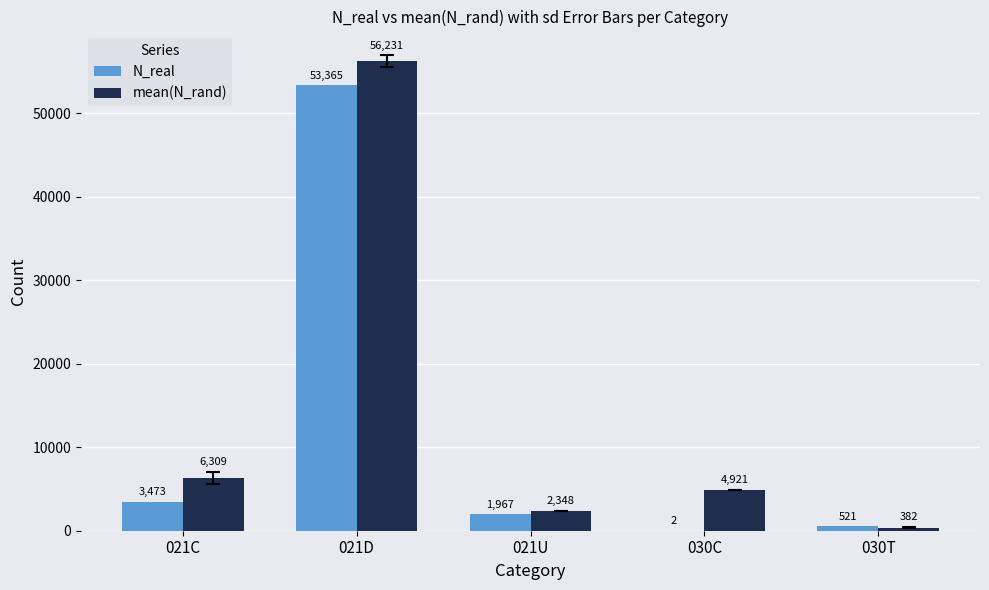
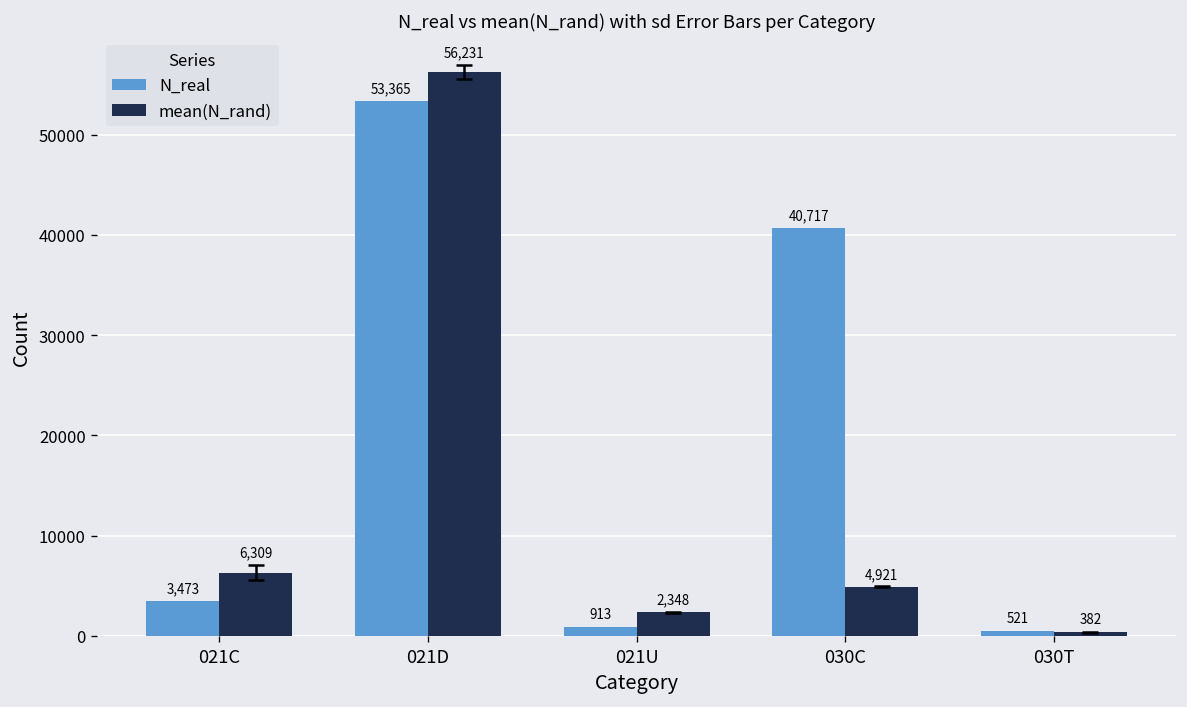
N_real, 021U: 1,967 -> 913
N_real, 030C: 2 -> 40,717
